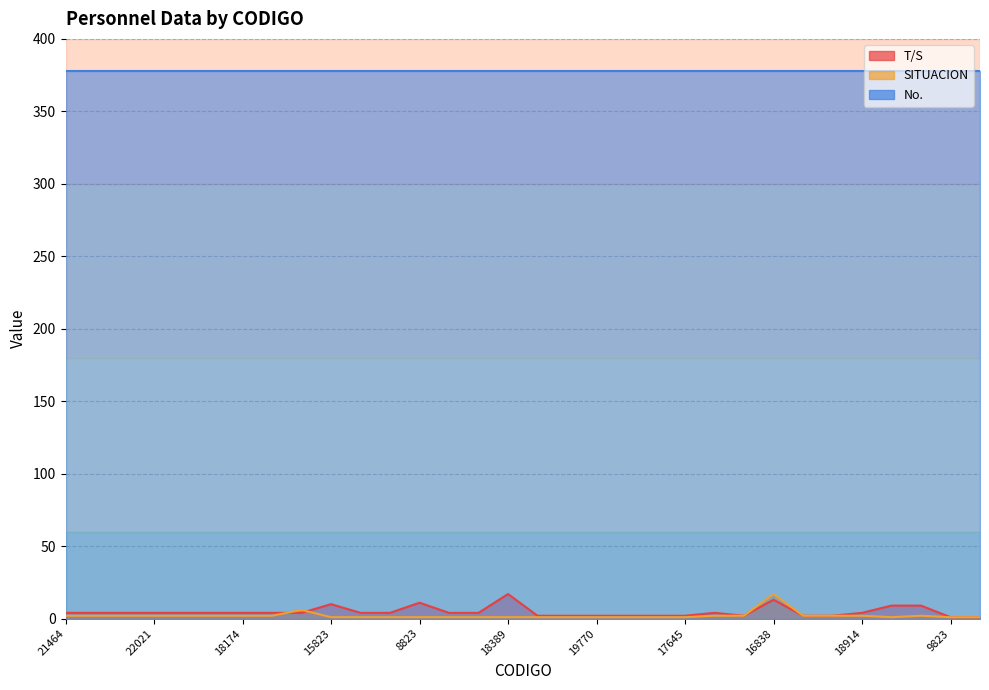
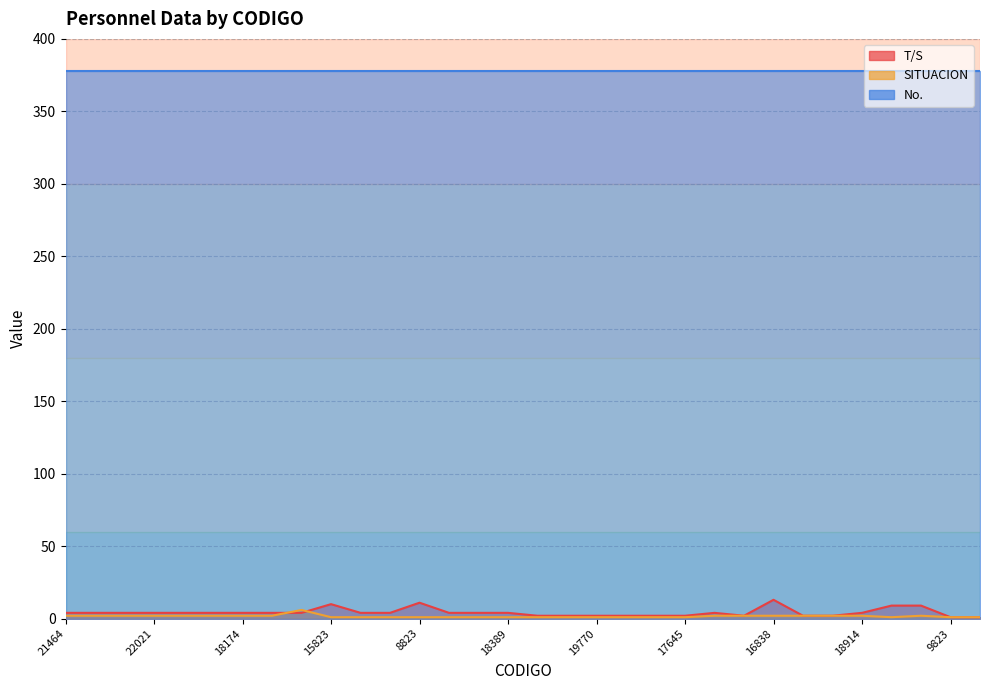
T/S, 18389: 17 -> 4
SITUACION, 16838: 17 -> 2
